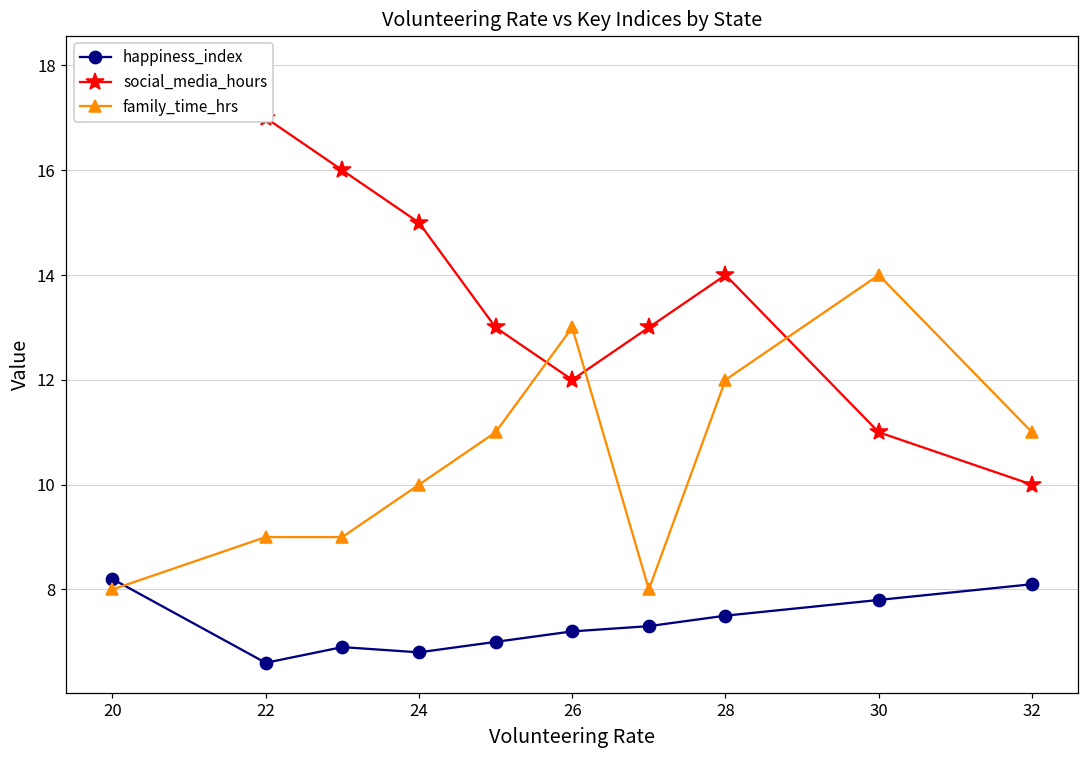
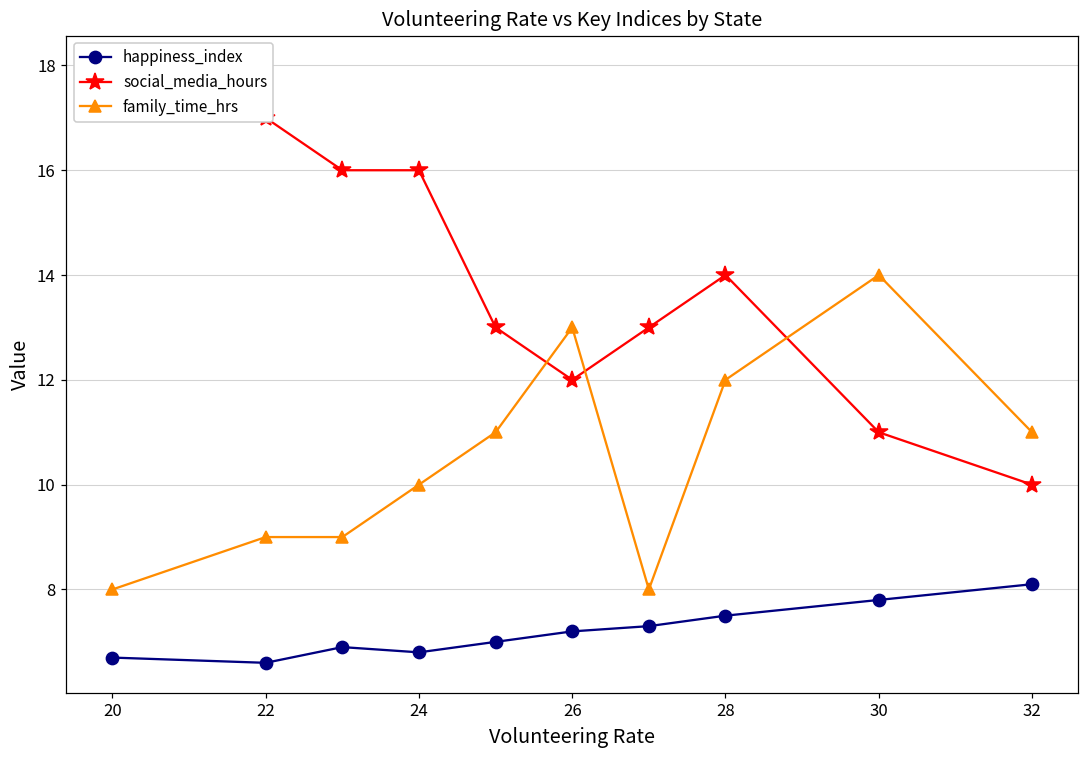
happiness_index, 20: 8.2 -> 6.7
social_media_hours, 24: 15 -> 16
